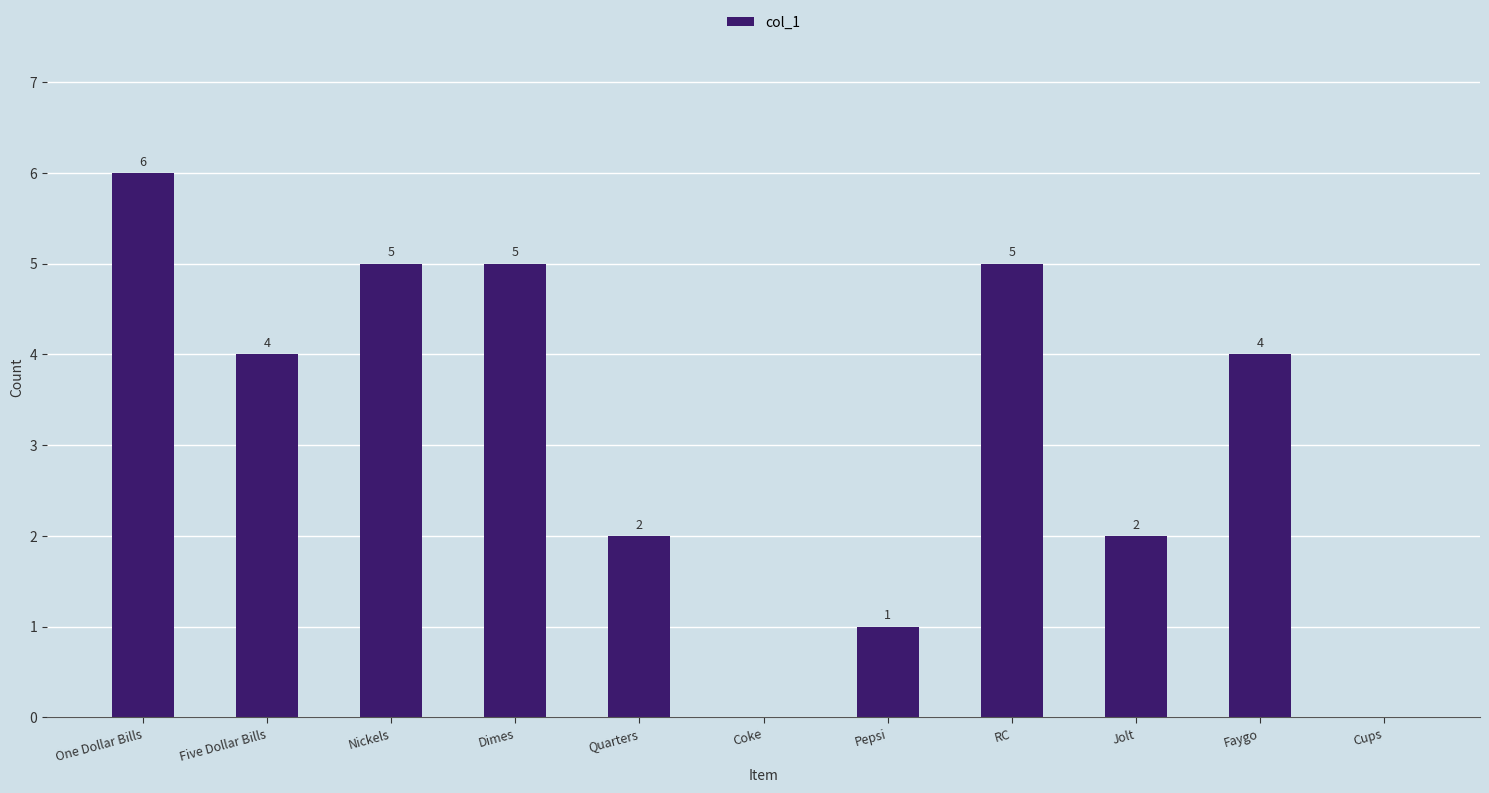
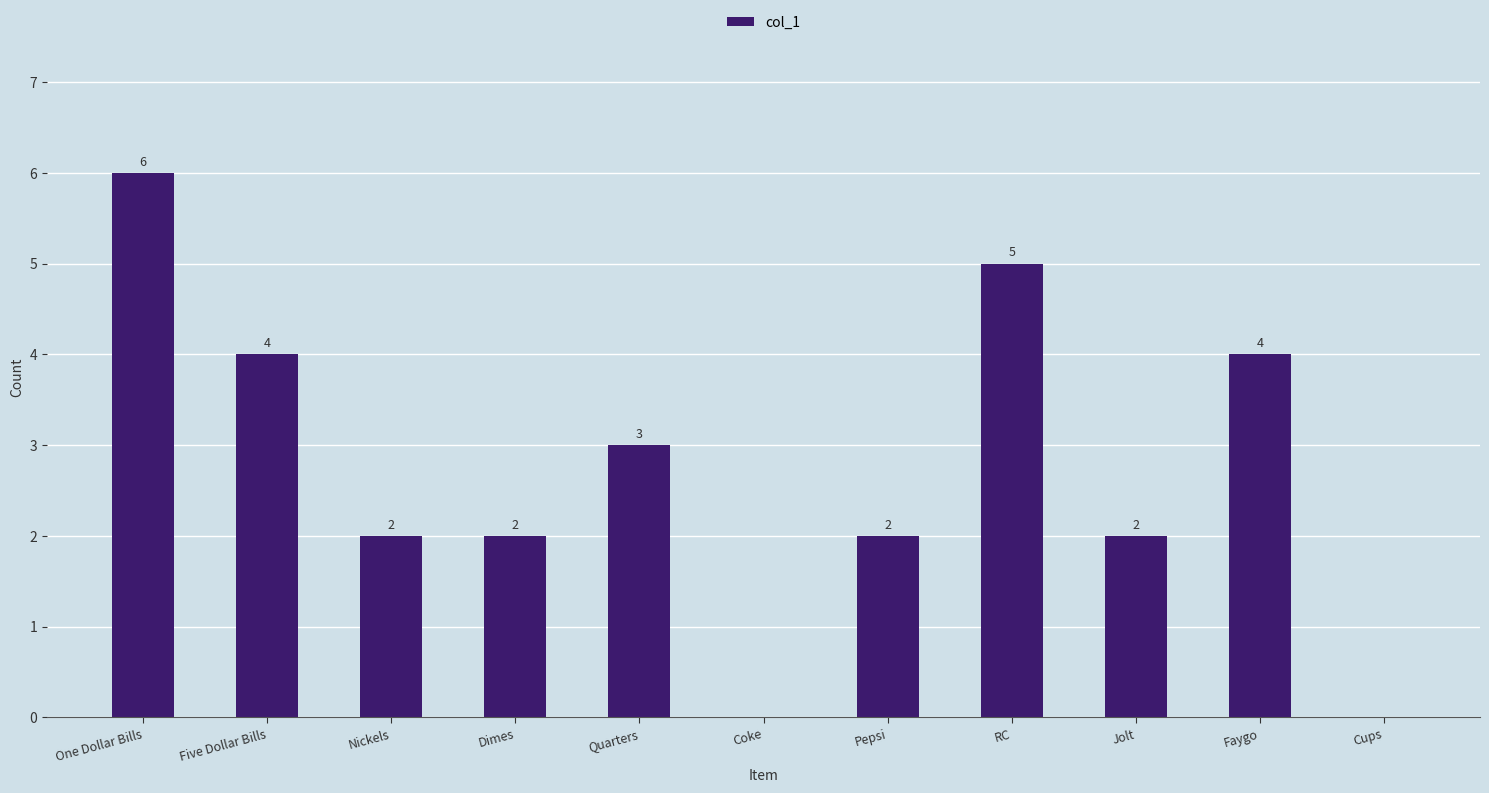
Nickels: 5 -> 2
Dimes: 5 -> 2
Quarters: 2 -> 3
Pepsi: 1 -> 2
